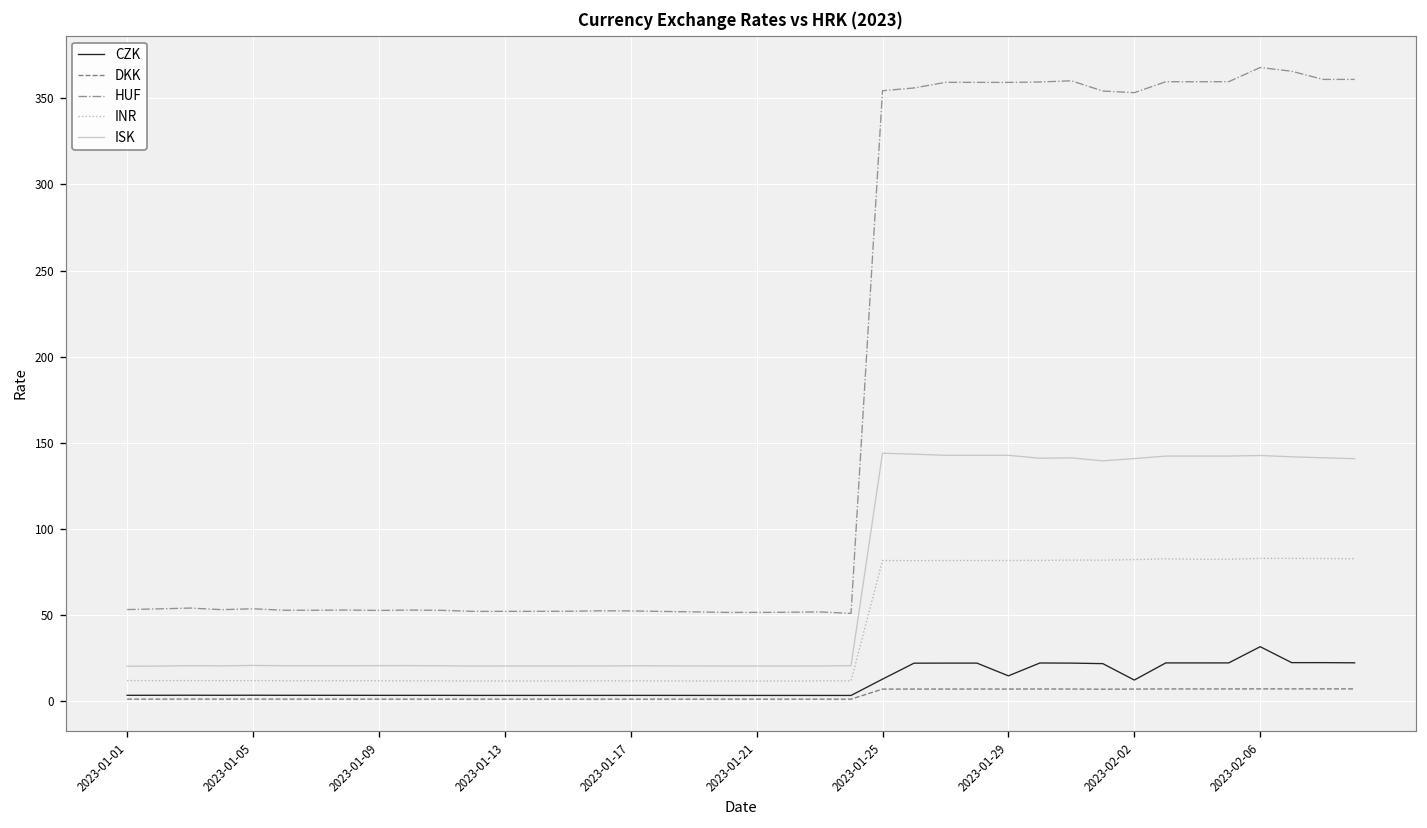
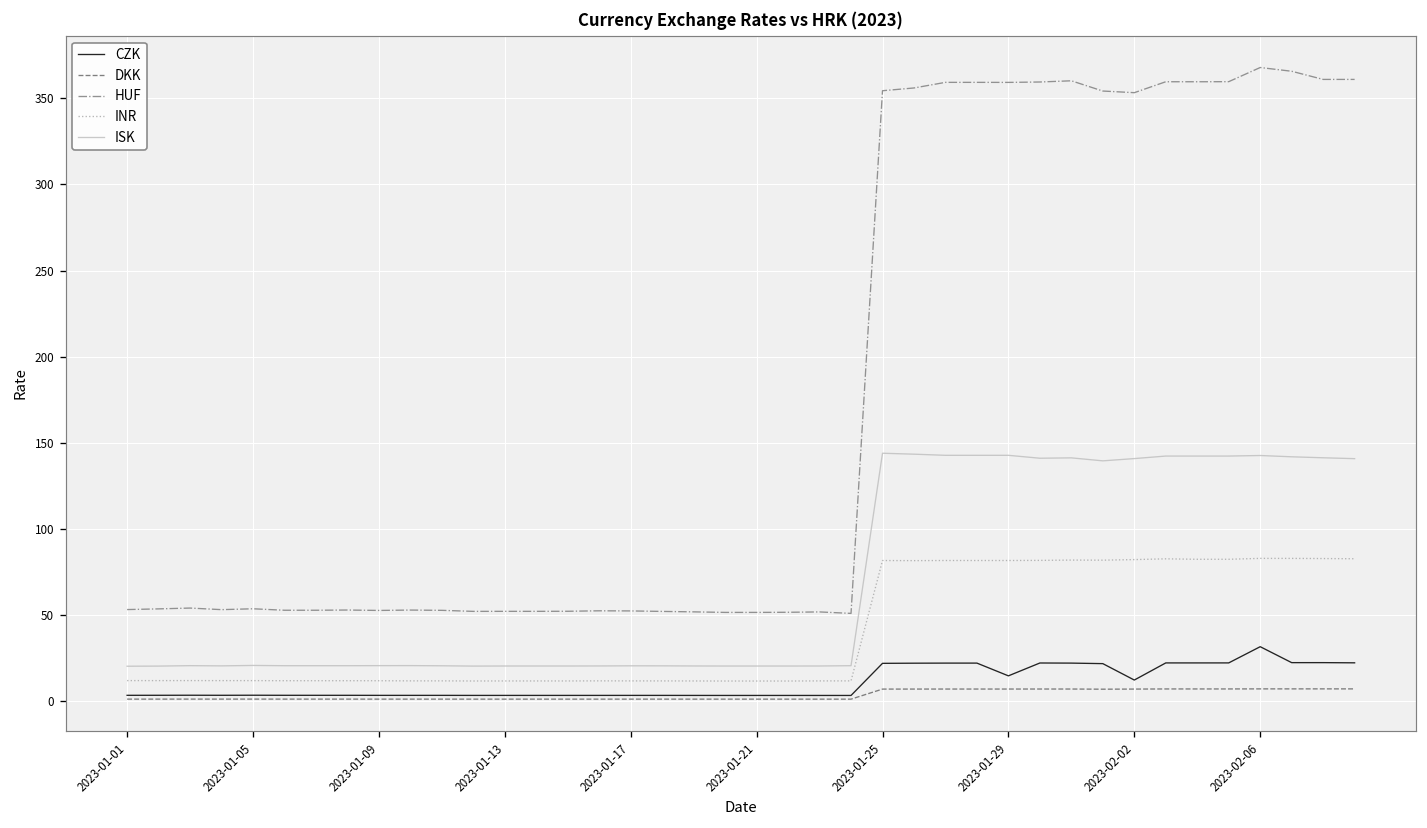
CZK, 2023-01-25: 13 -> 22
